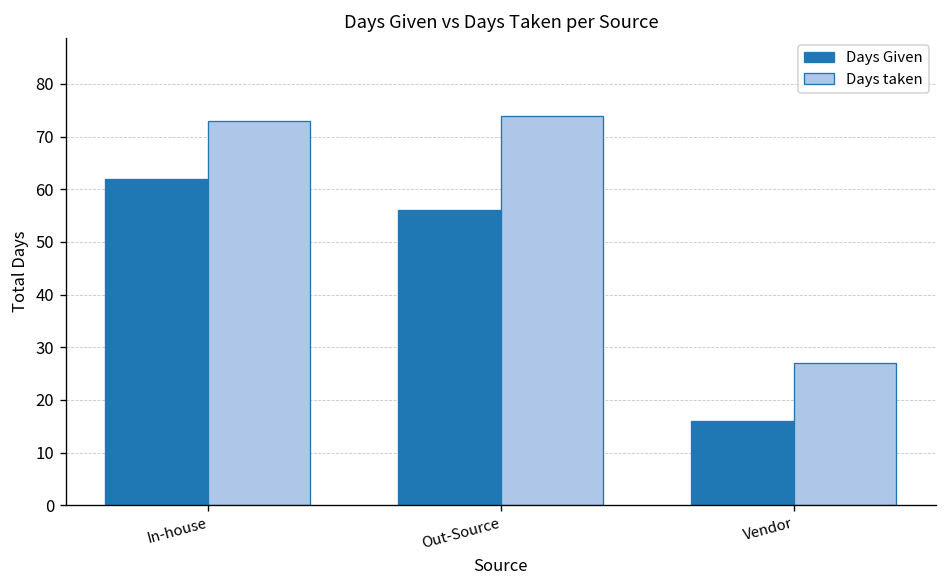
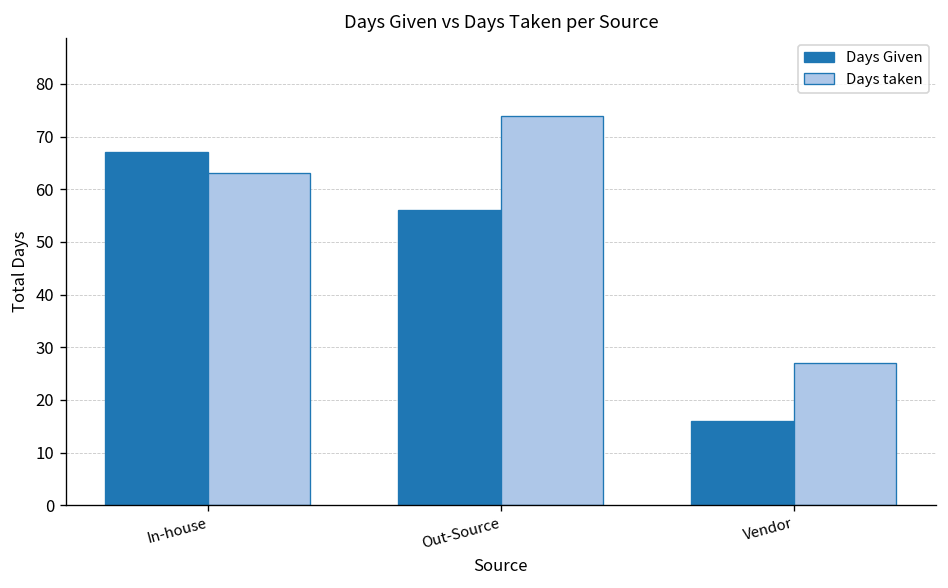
Days Given, In-house: 62 -> 67
Days taken, In-house: 73 -> 63
